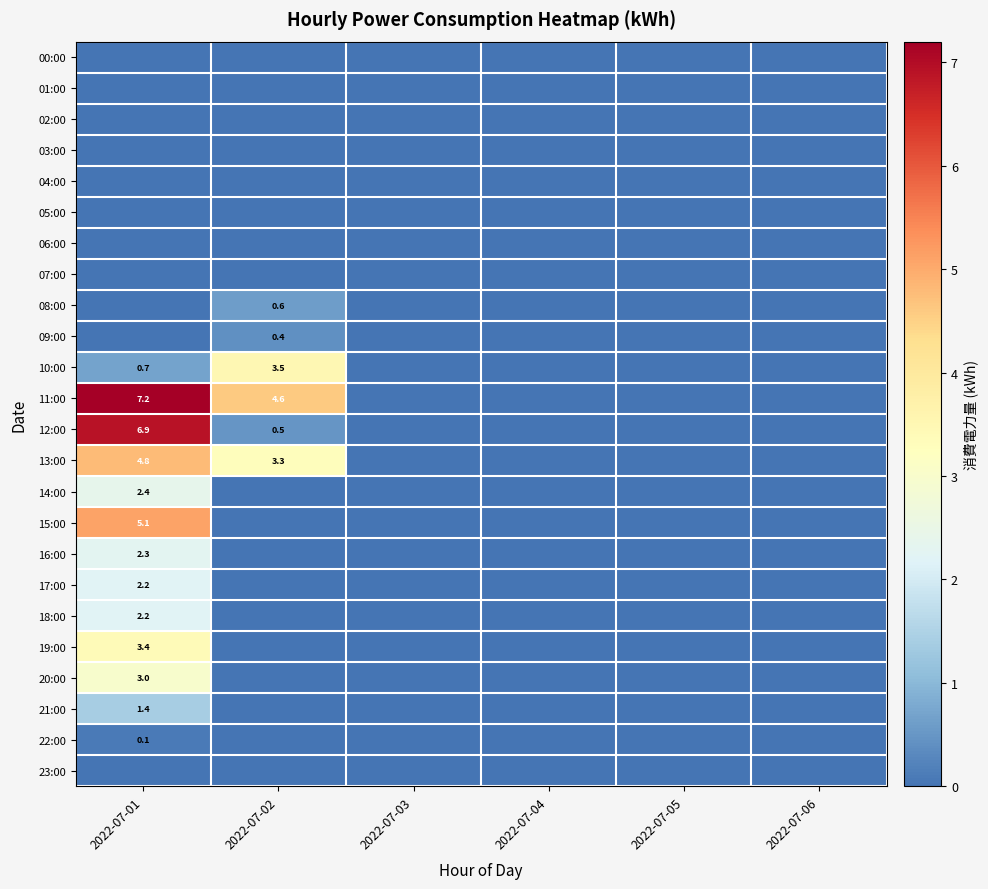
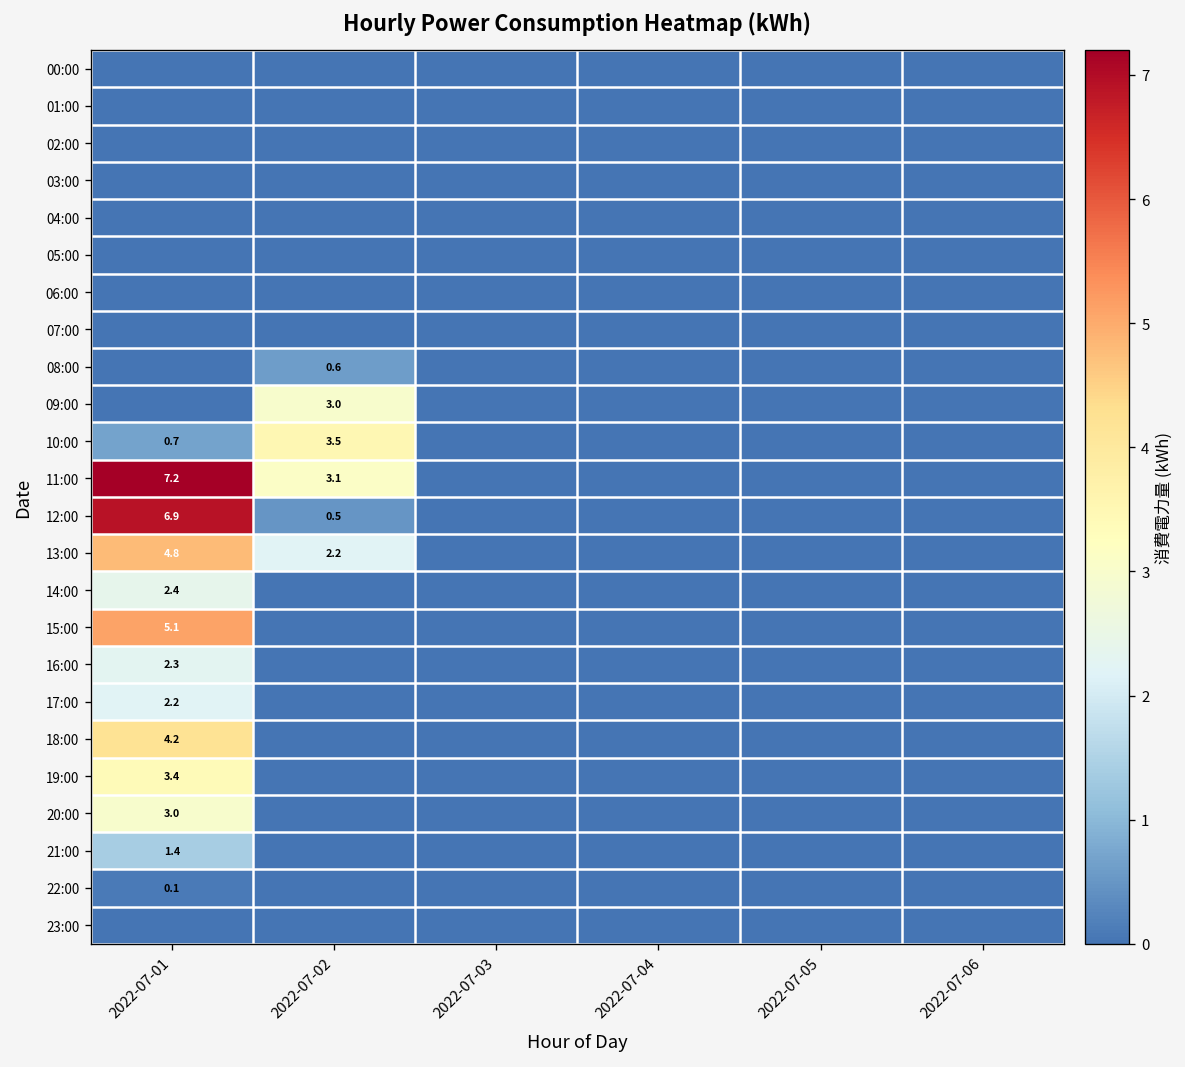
09:00, 2022-07-02: 0.4 -> 3.0
11:00, 2022-07-02: 4.6 -> 3.1
13:00, 2022-07-02: 3.3 -> 2.2
18:00, 2022-07-01: 2.2 -> 4.2
